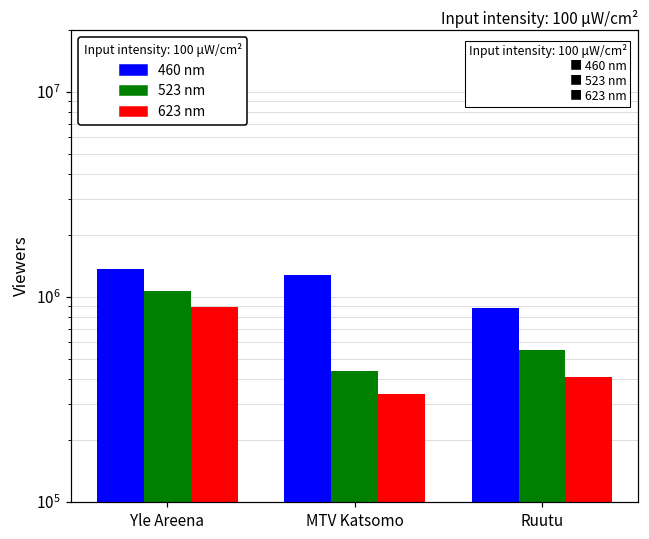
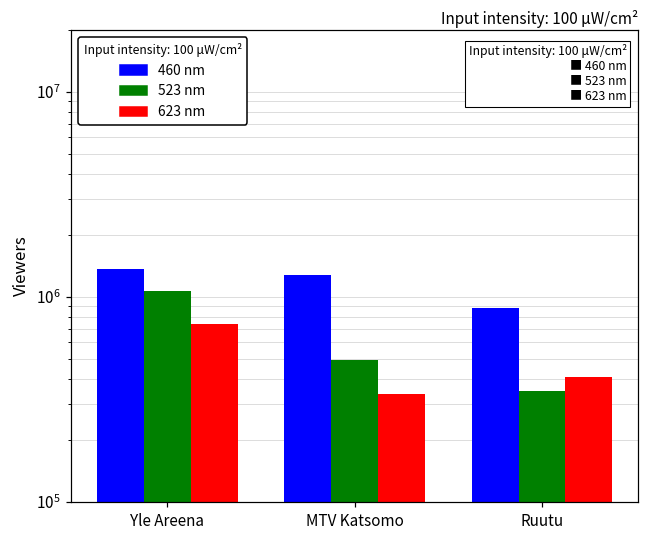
623 nm, Yle Areena: 900000 -> 740000
523 nm, MTV Katsomo: 430000 -> 490000
523 nm, Ruutu: 550000 -> 350000
